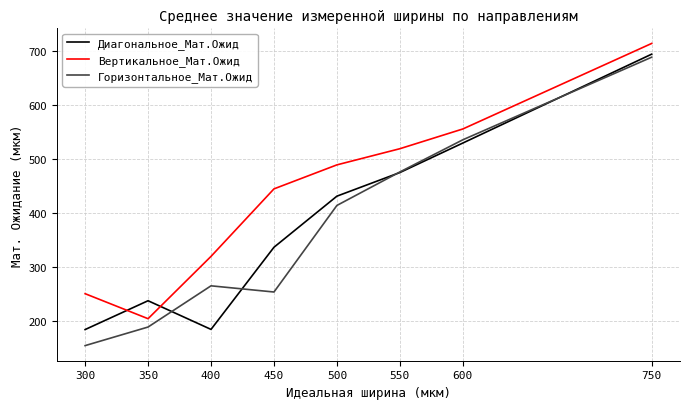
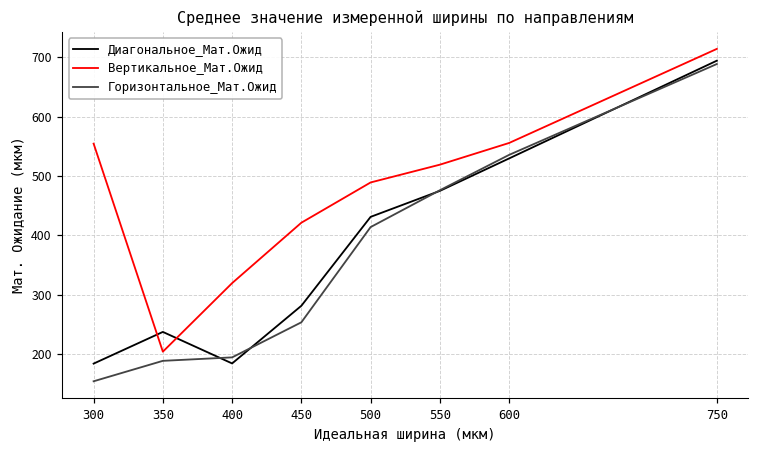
Вертикальное_Мат.Ожид, 300: 250 -> 550
Горизонтальное_Мат.Ожид, 400: 270 -> 190
Диагональное_Мат.Ожид, 450: 340 -> 280
Вертикальное_Мат.Ожид, 450: 440 -> 420
